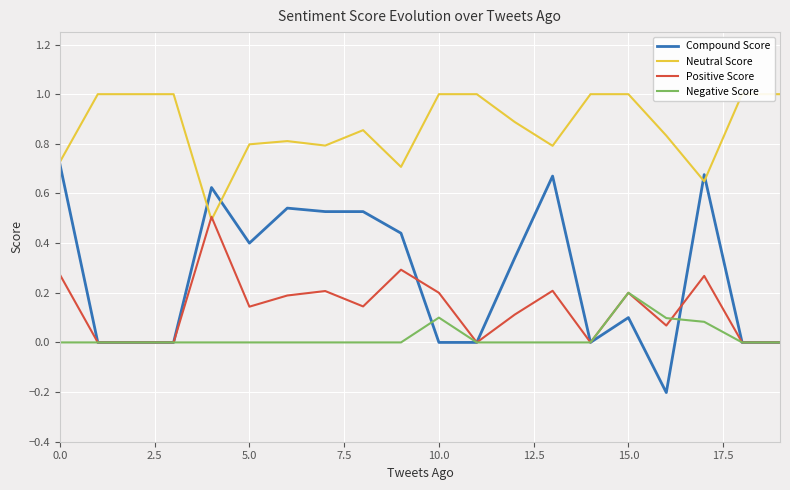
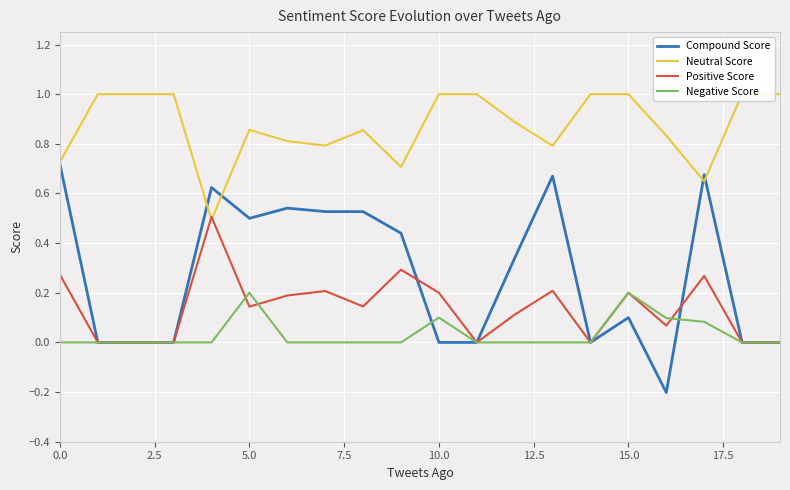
Compound Score, 5.0: 0.4 -> 0.5
Neutral Score, 5.0: 0.80 -> 0.86
Negative Score, 5.0: 0.0 -> 0.2
